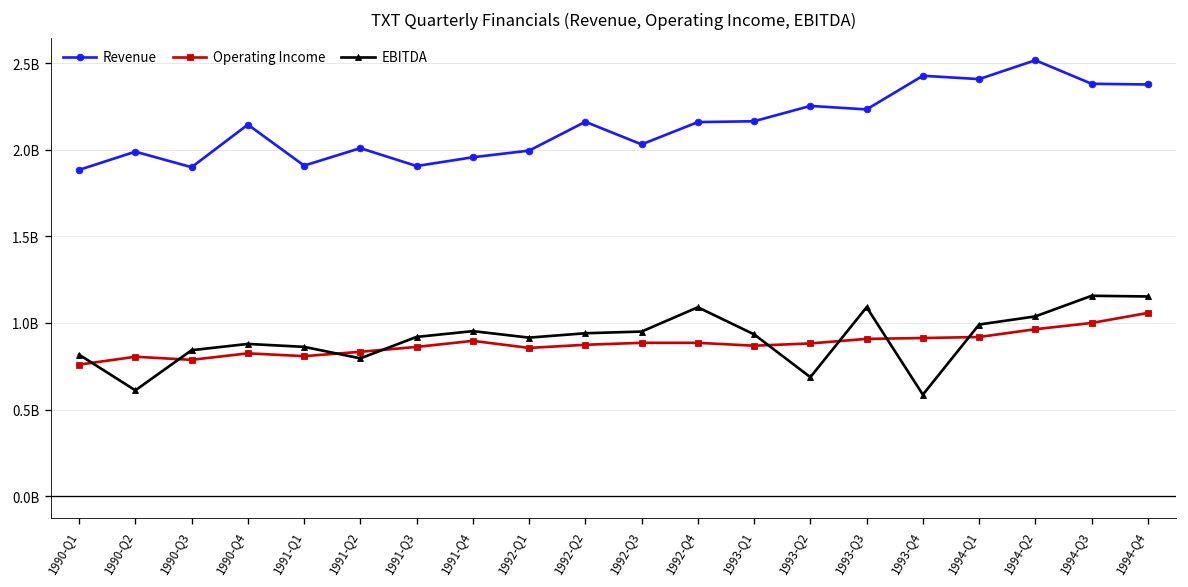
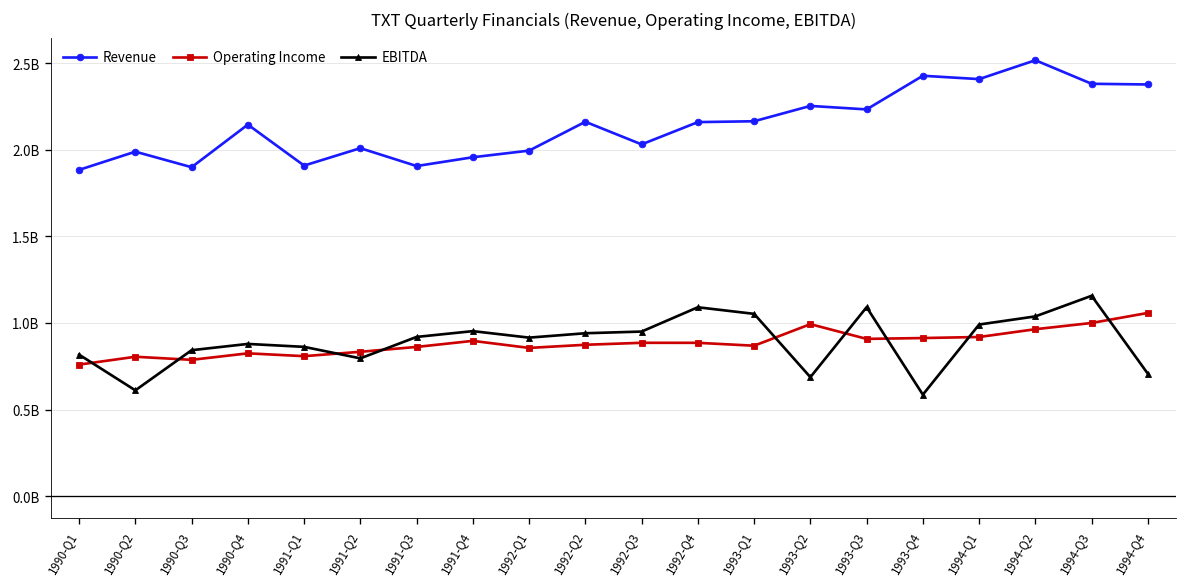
EBITDA, 1993-Q1: 930000000 -> 1050000000
Operating Income, 1993-Q2: 880000000 -> 990000000
EBITDA, 1994-Q4: 1150000000 -> 710000000
